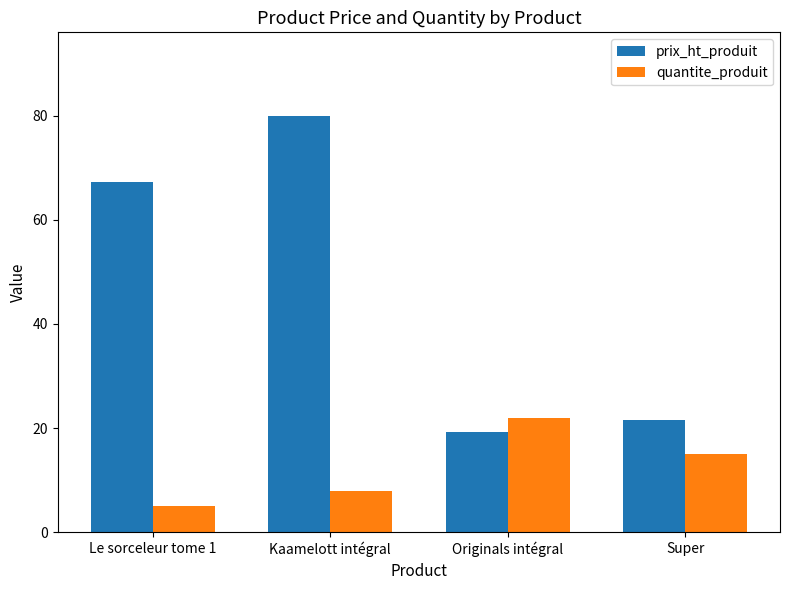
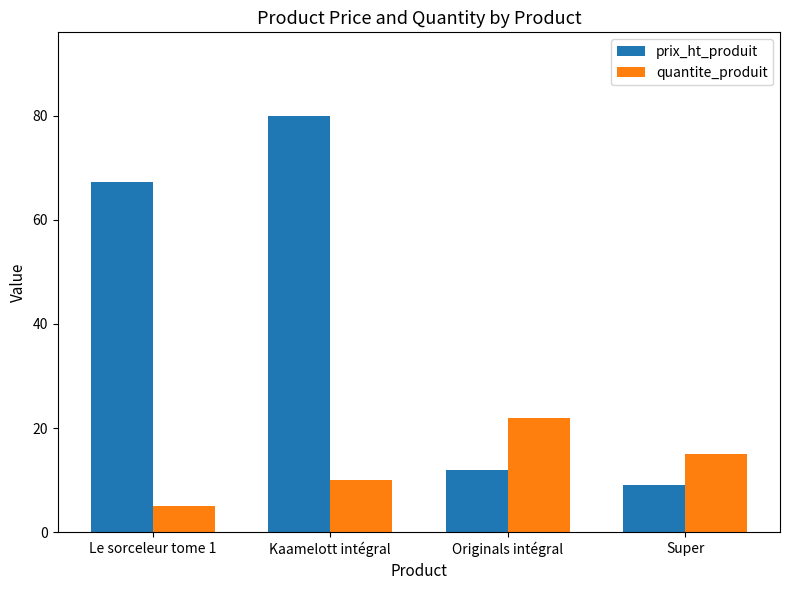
quantite_produit, Kaamelott intégral: 8 -> 10
prix_ht_produit, Originals intégral: 19 -> 12
prix_ht_produit, Super: 22 -> 9
